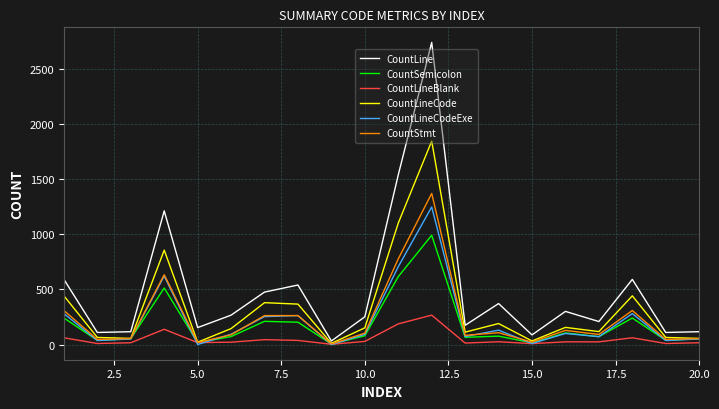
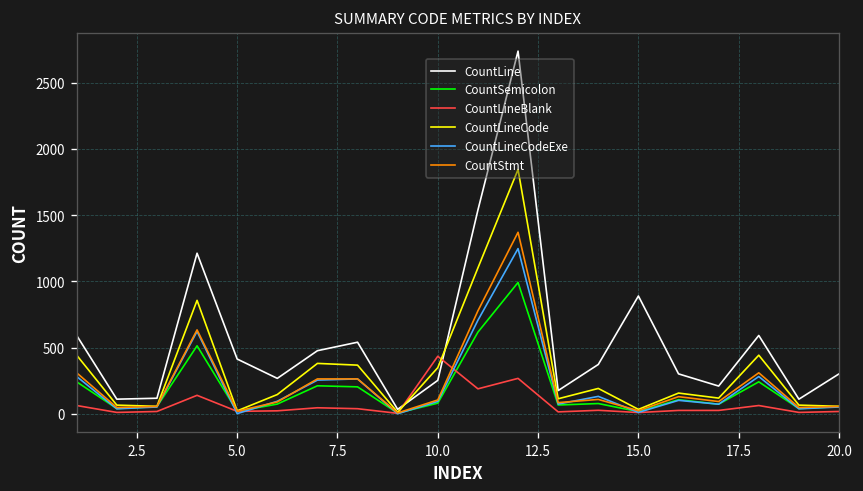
CountLine, 5.0: 150 -> 410
CountLineBlank, 10.0: 30 -> 430
CountLineCode, 10.0: 150 -> 350
CountLine, 15.0: 90 -> 890
CountLine, 20.0: 120 -> 300
